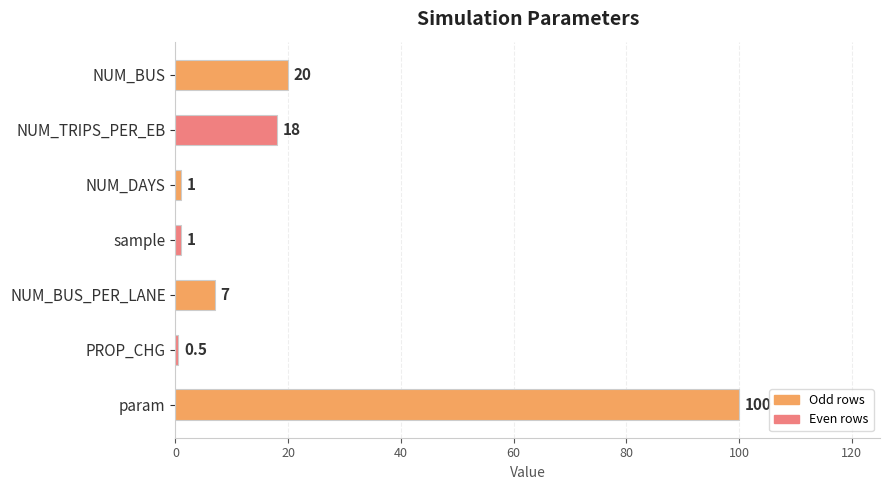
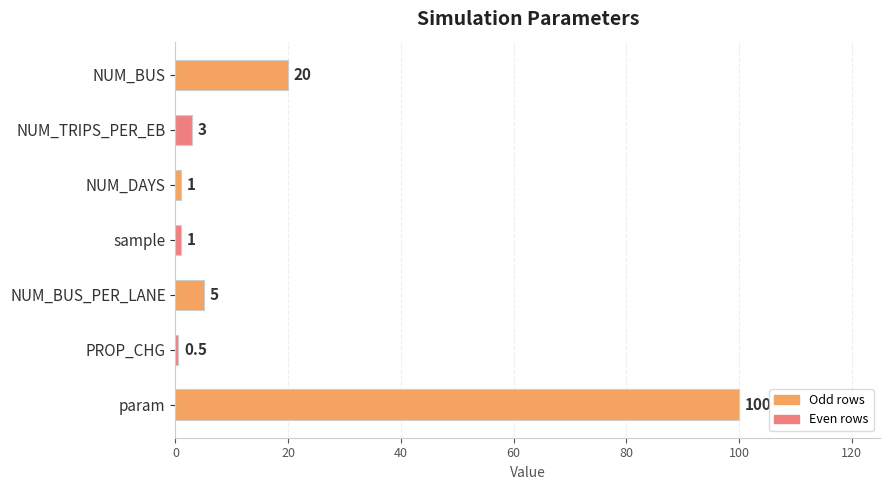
NUM_TRIPS_PER_EB: 18 -> 3
NUM_BUS_PER_LANE: 7 -> 5
